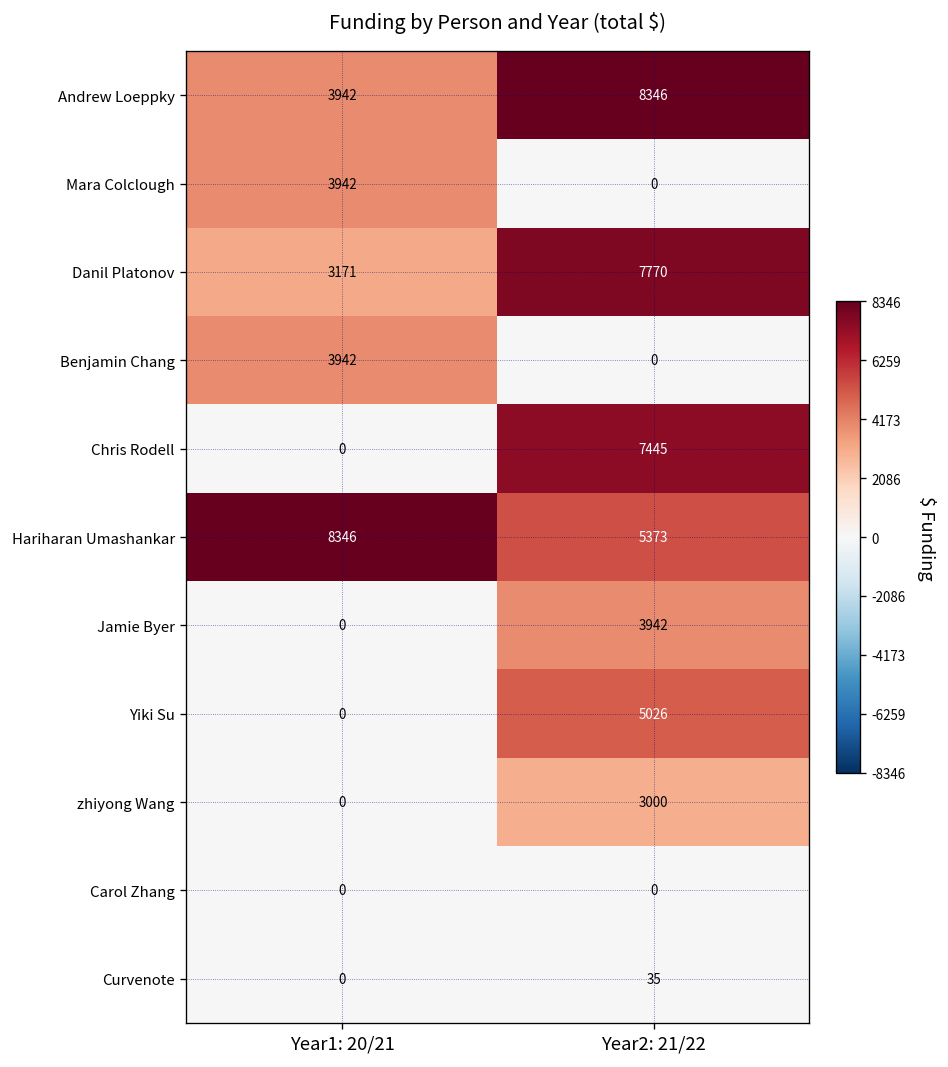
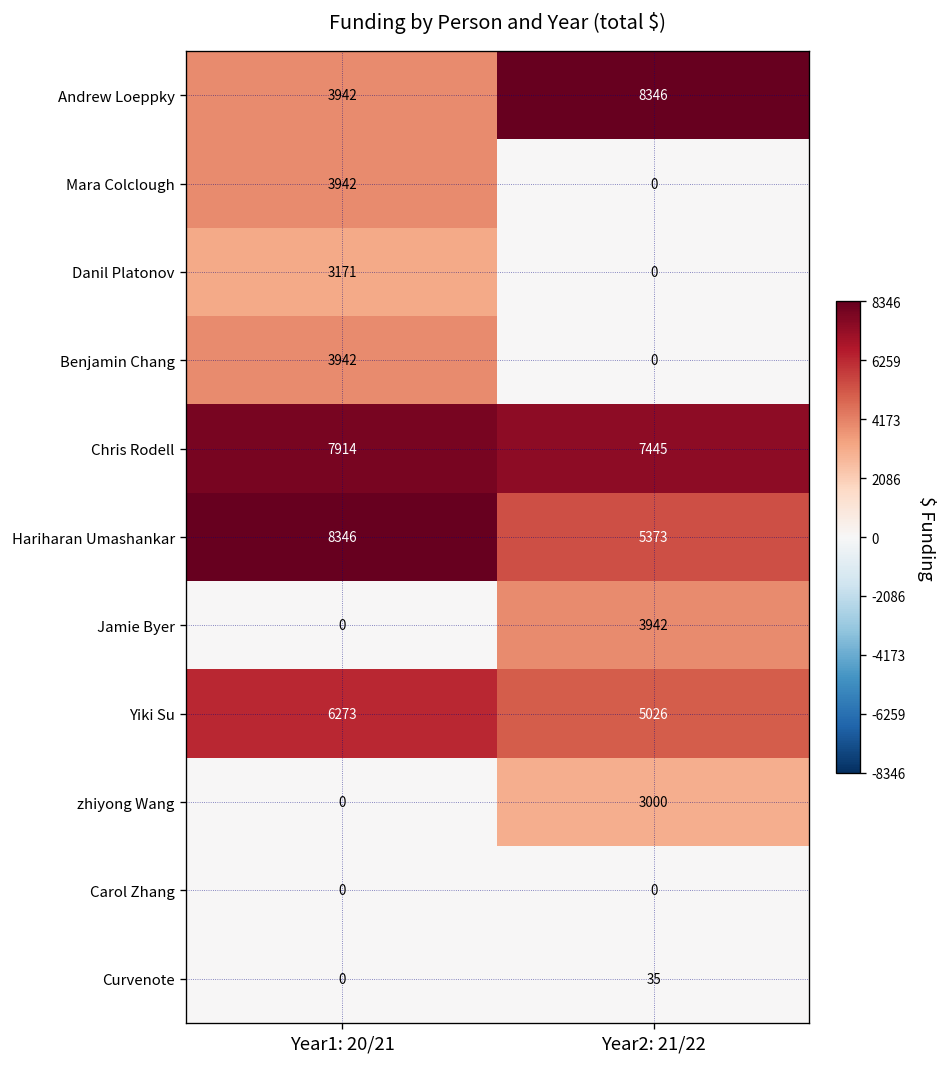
Danil Platonov, Year2: 21/22: 7770 -> 0
Chris Rodell, Year1: 20/21: 0 -> 7914
Yiki Su, Year1: 20/21: 0 -> 6273
